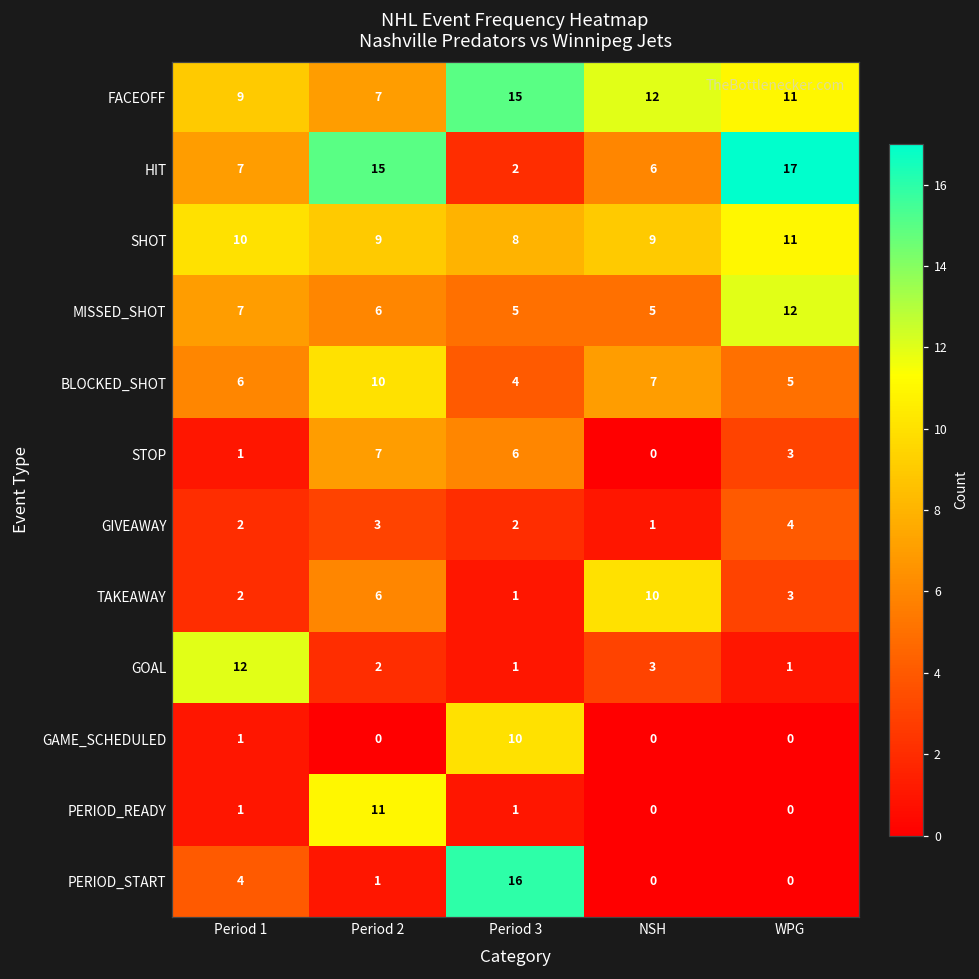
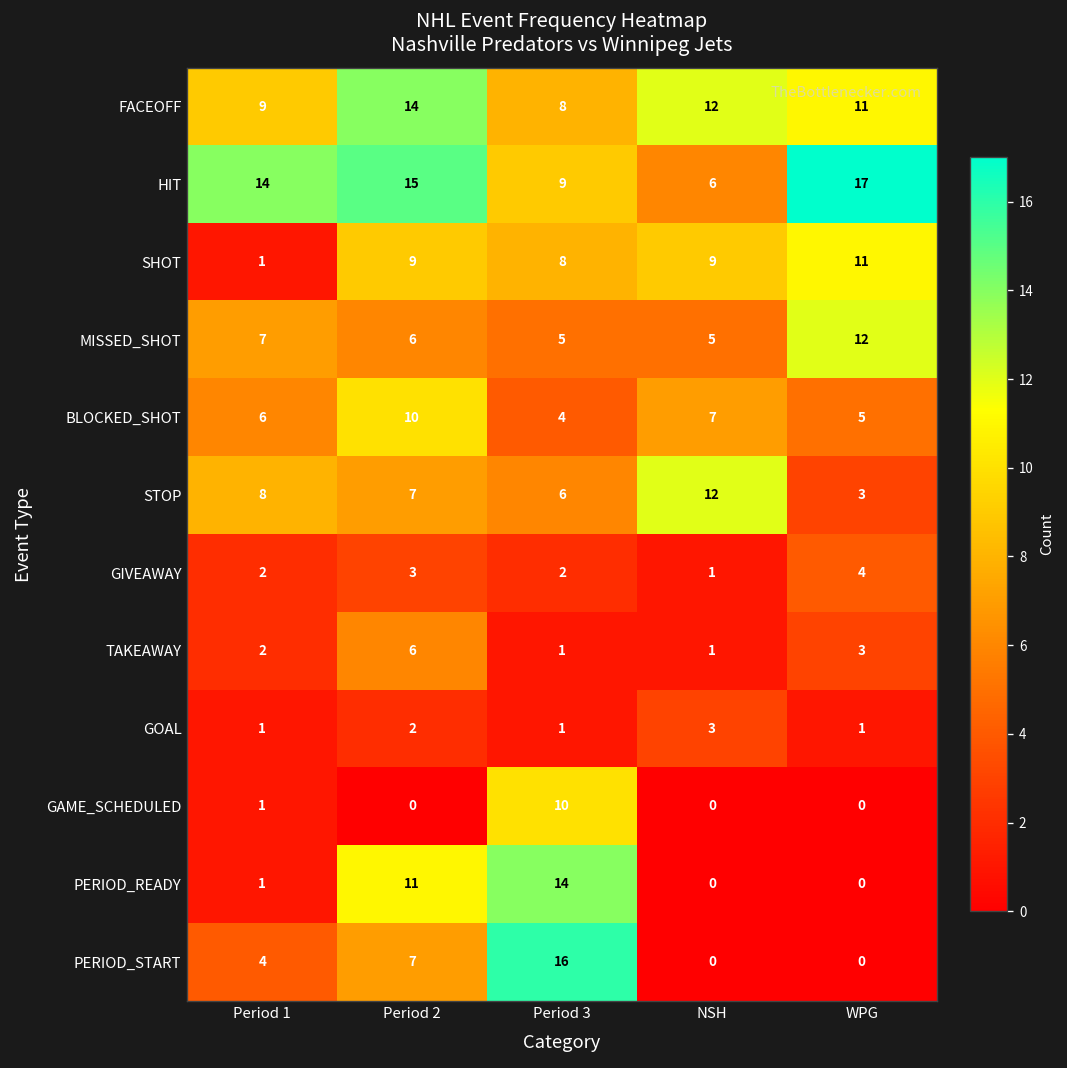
FACEOFF, Period 2: 7 -> 14
FACEOFF, Period 3: 15 -> 8
HIT, Period 1: 7 -> 14
HIT, Period 3: 2 -> 9
SHOT, Period 1: 10 -> 1
STOP, Period 1: 1 -> 8
STOP, NSH: 0 -> 12
TAKEAWAY, NSH: 10 -> 1
GOAL, Period 1: 12 -> 1
PERIOD_READY, Period 3: 1 -> 14
PERIOD_START, Period 2: 1 -> 7
